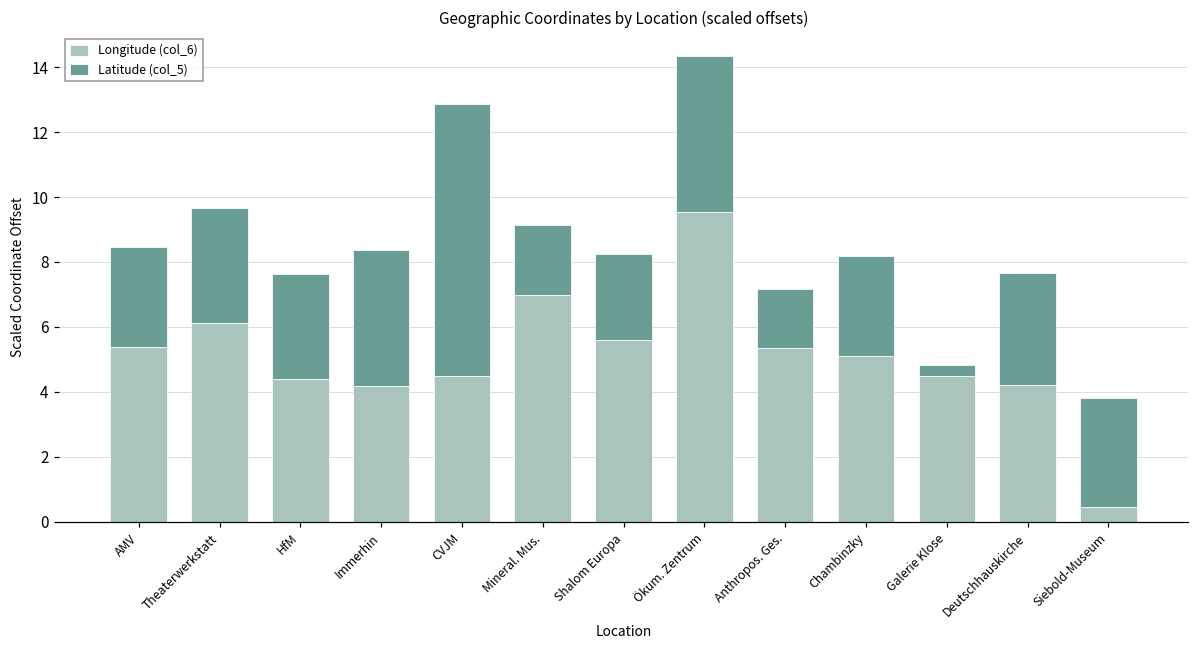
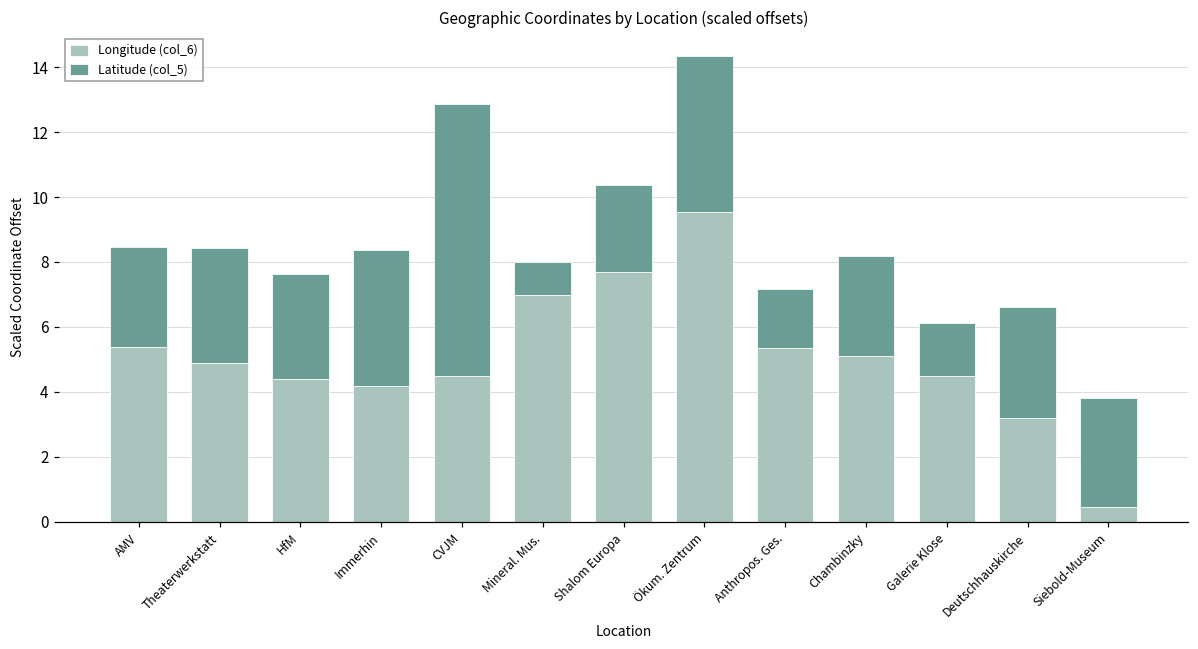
Longitude (col_6), Theaterwerkstatt: 6.1 -> 4.9
Latitude (col_5), Mineral. Mus.: 2.2 -> 1.0
Longitude (col_6), Shalom Europa: 5.6 -> 7.7
Latitude (col_5), Galerie Klose: 0.3 -> 1.7
Longitude (col_6), Deutschhauskirche: 4.2 -> 3.2
